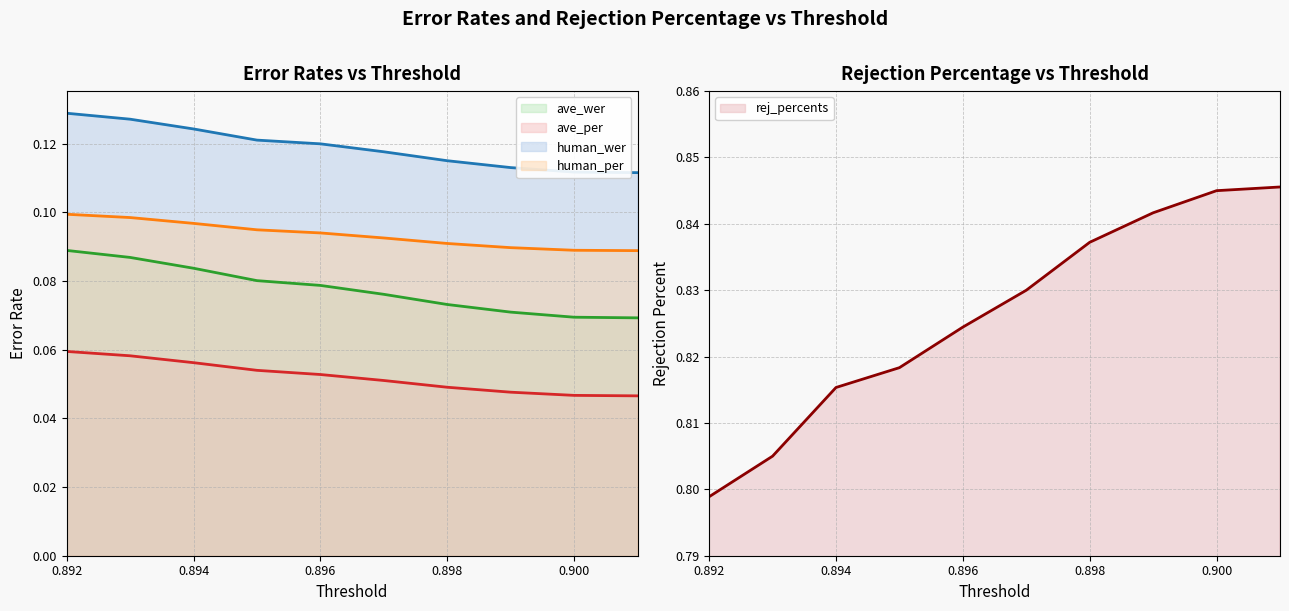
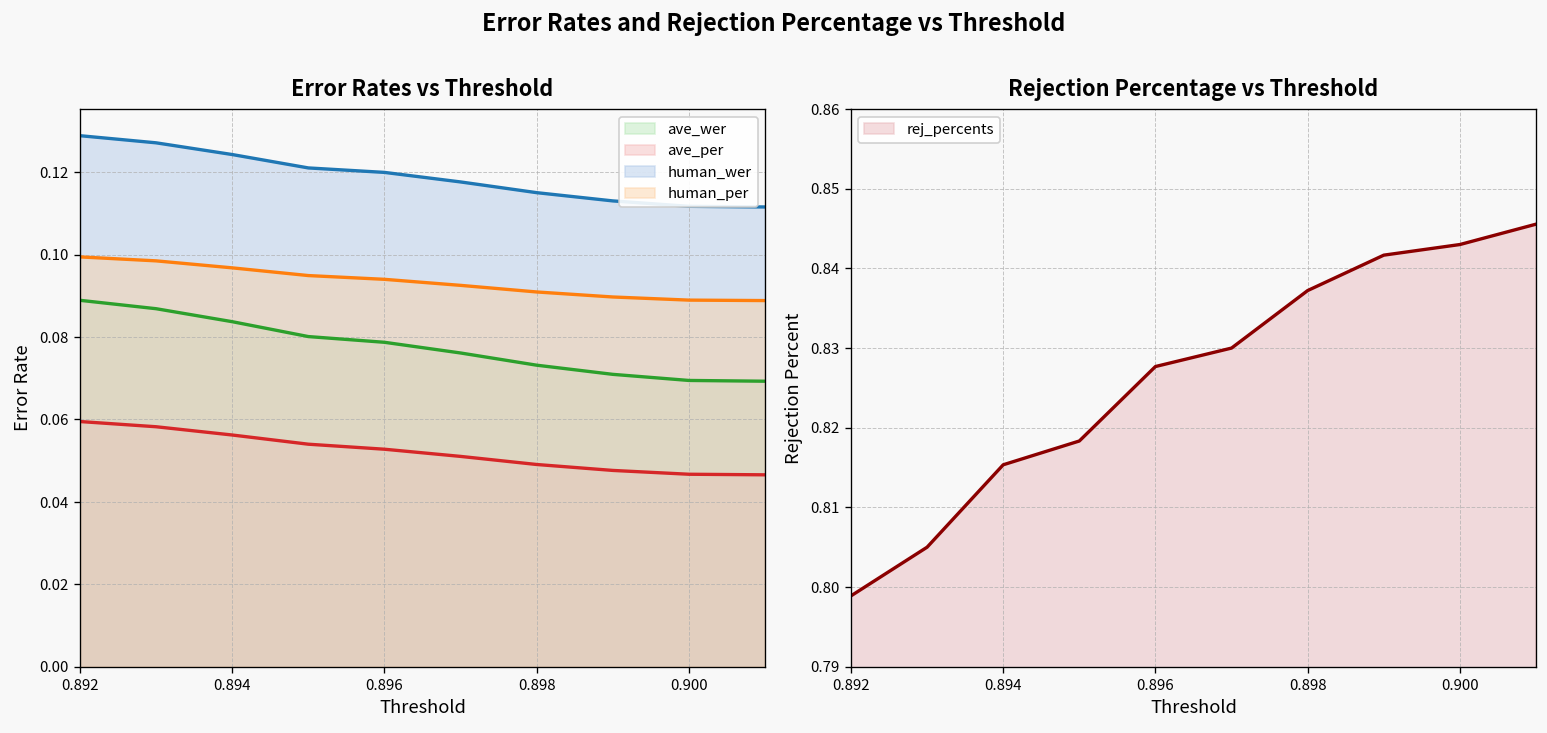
Rejection Percentage vs Threshold, 0.896: 0.824 -> 0.828
Rejection Percentage vs Threshold, 0.900: 0.845 -> 0.843
